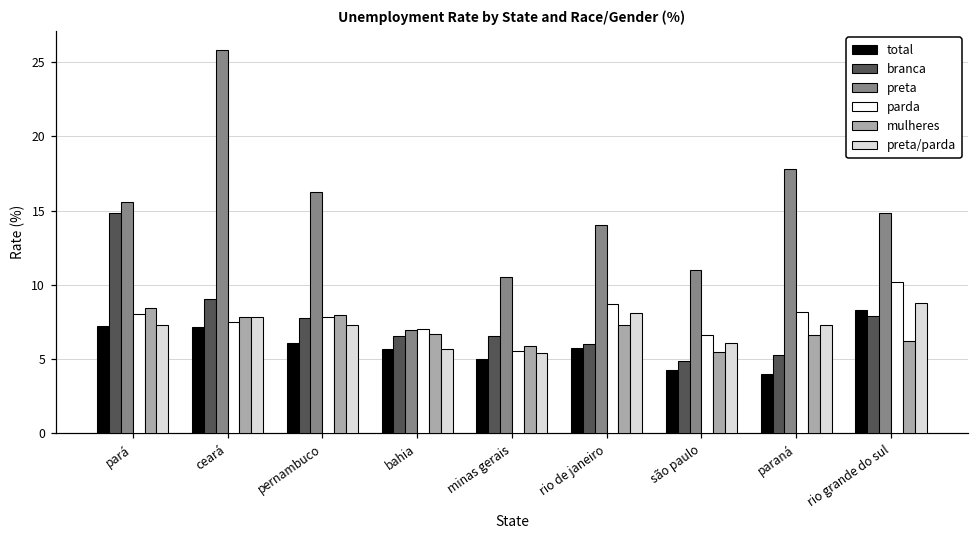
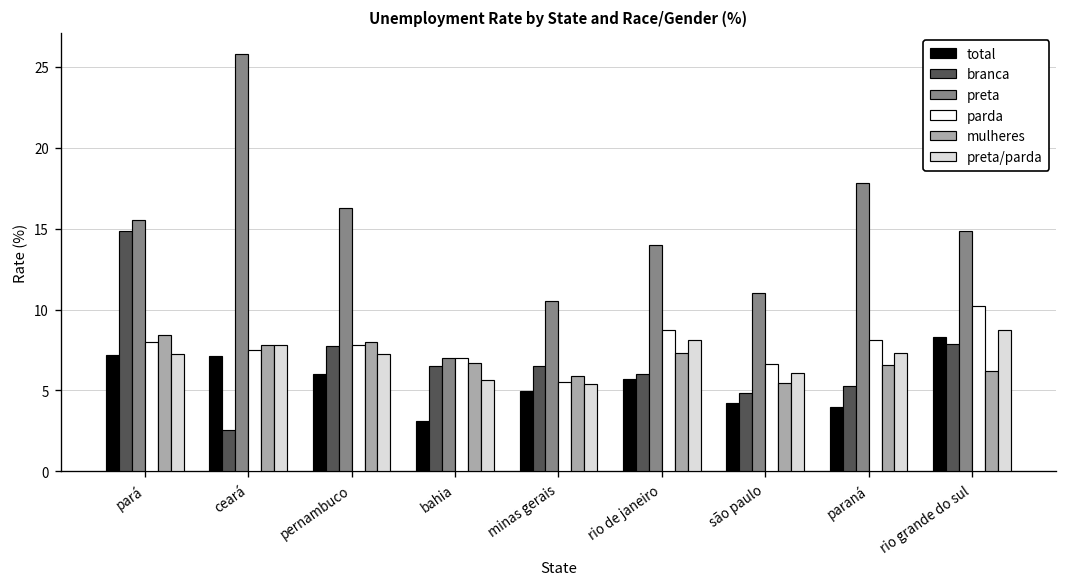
branca, ceará: 9.1 -> 2.6
total, bahia: 5.7 -> 3.1
